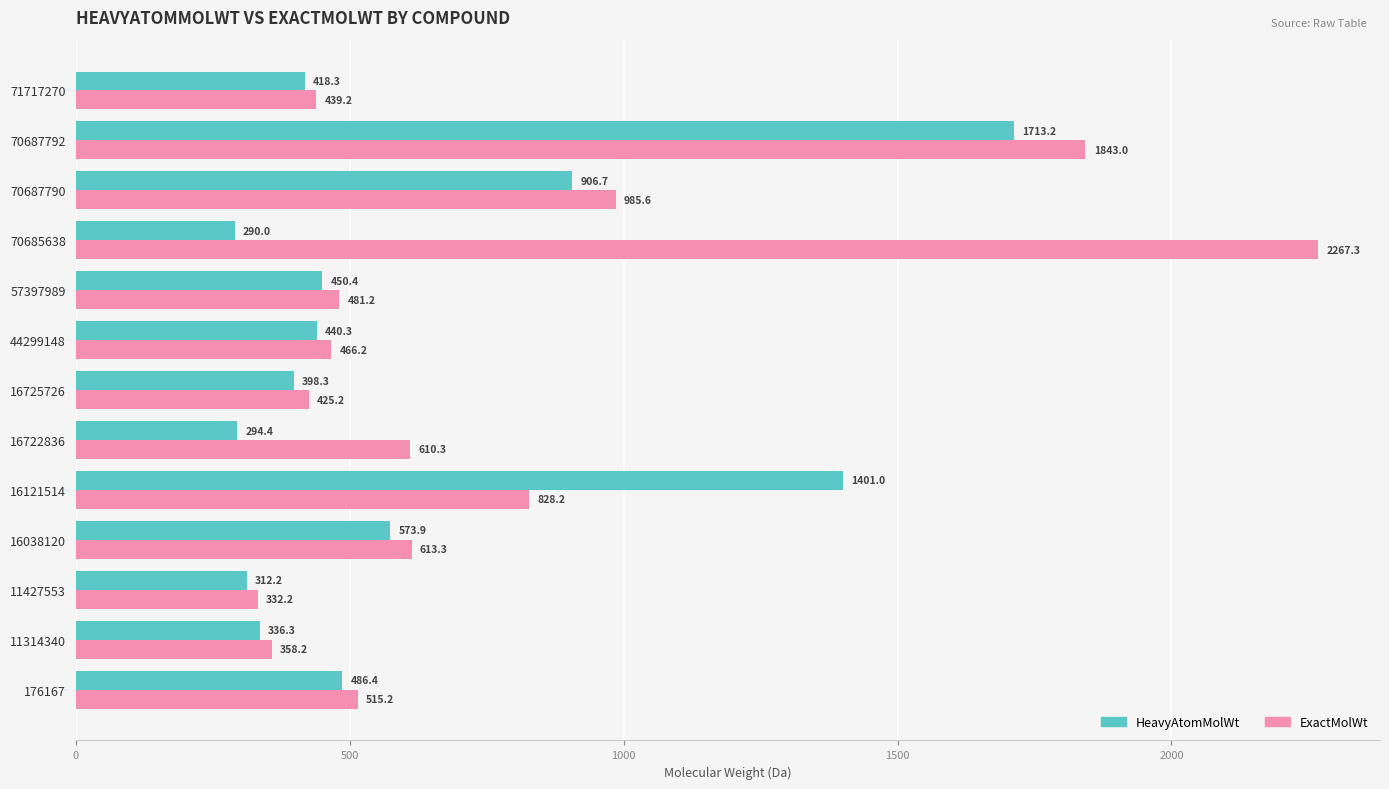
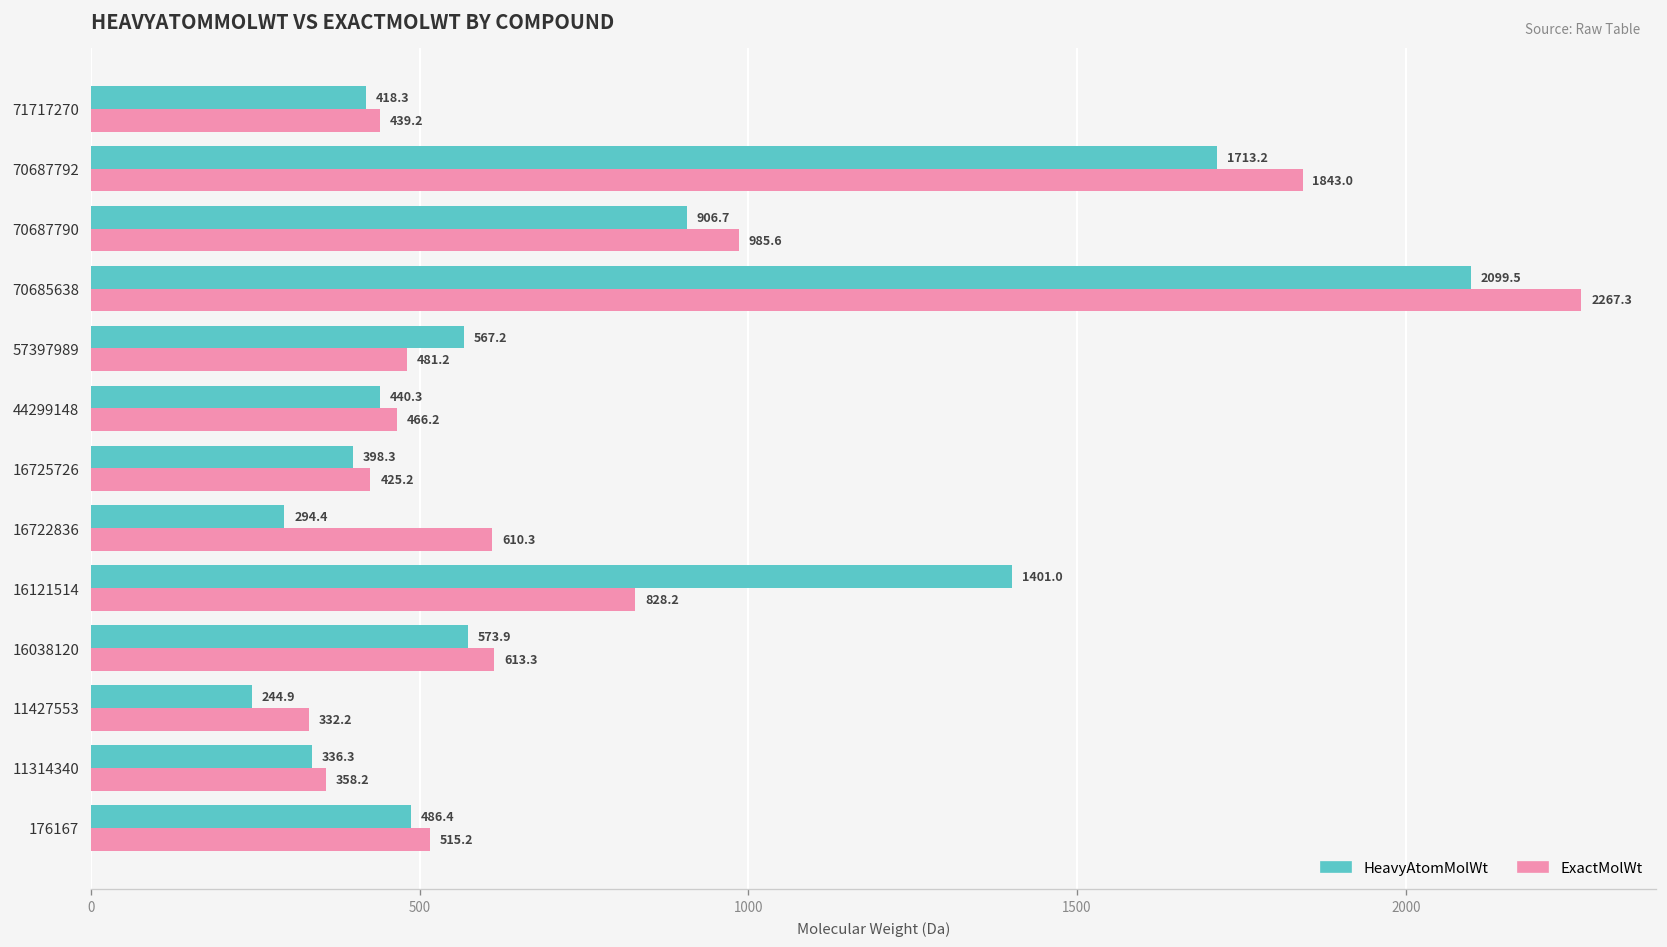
HeavyAtomMolWt, 70685638: 290.0 -> 2099.5
HeavyAtomMolWt, 57397989: 450.4 -> 567.2
HeavyAtomMolWt, 11427553: 312.2 -> 244.9
